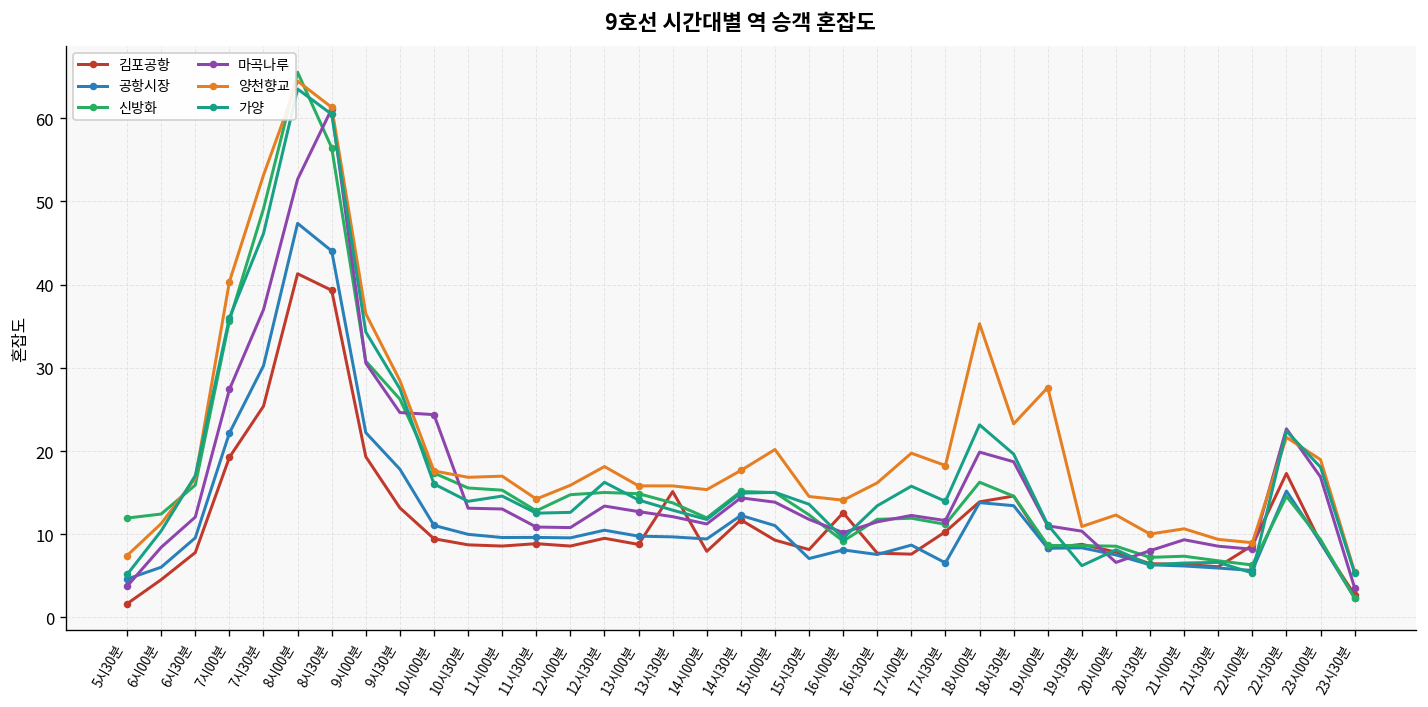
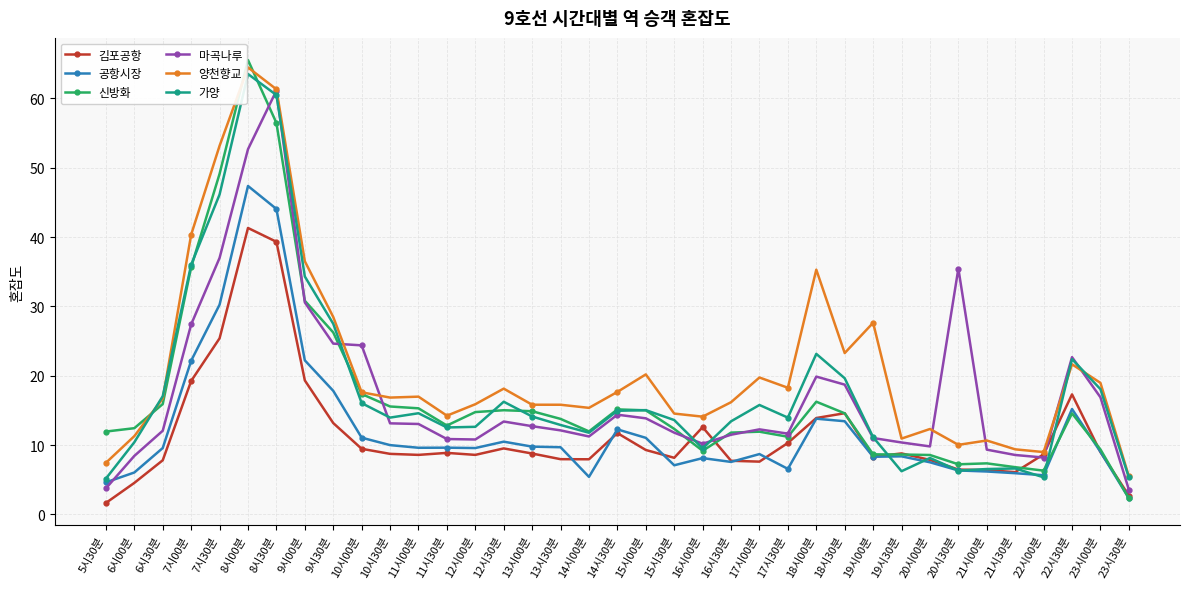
김포공항, 13시30분: 15 -> 8
공항시장, 14시00분: 9 -> 5
마곡나루, 20시00분: 7 -> 10
마곡나루, 20시30분: 8 -> 35
